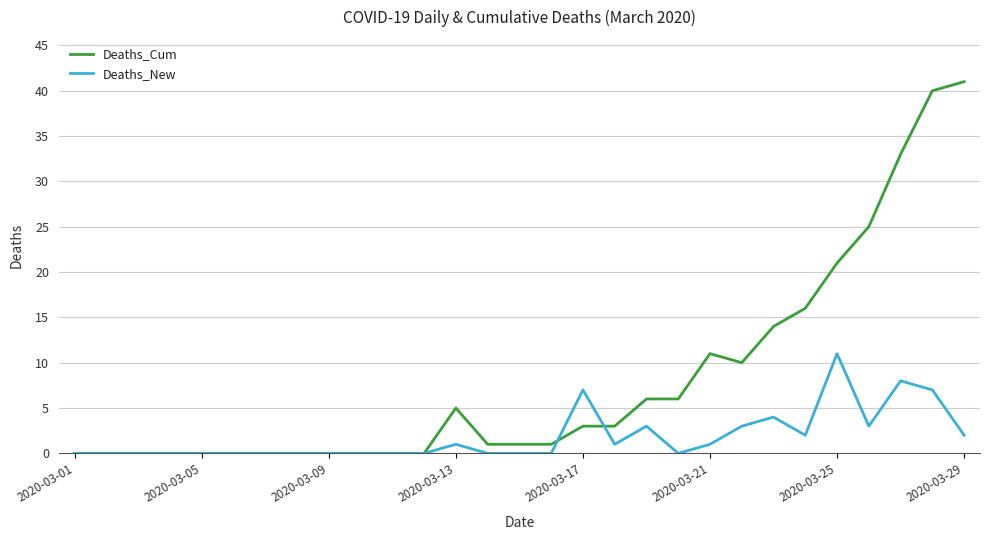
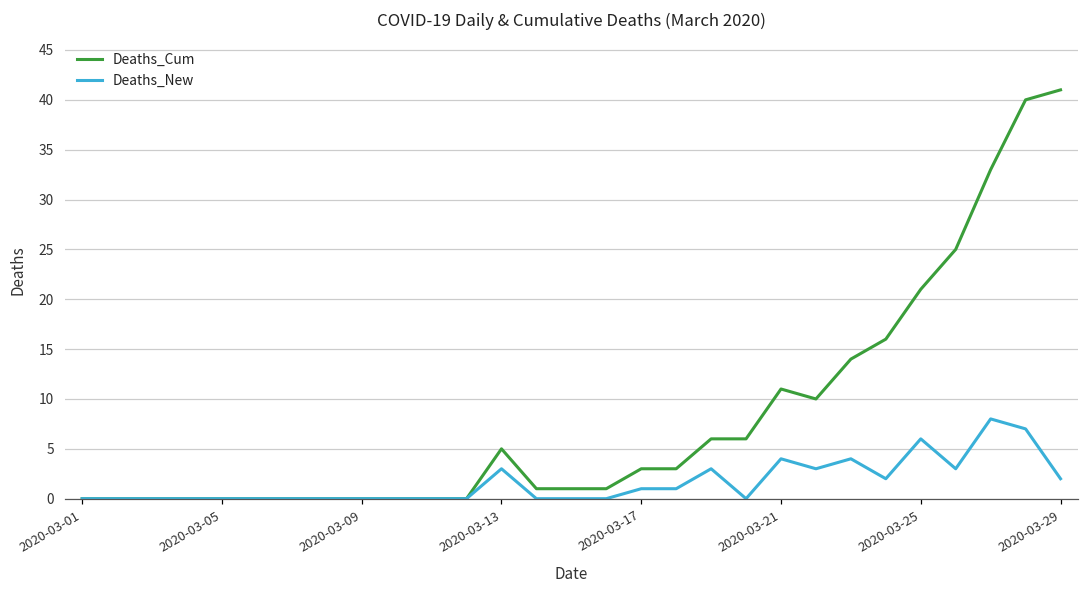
Deaths_New, 2020-03-13: 1 -> 3
Deaths_New, 2020-03-17: 7 -> 1
Deaths_New, 2020-03-21: 1 -> 4
Deaths_New, 2020-03-25: 11 -> 6
